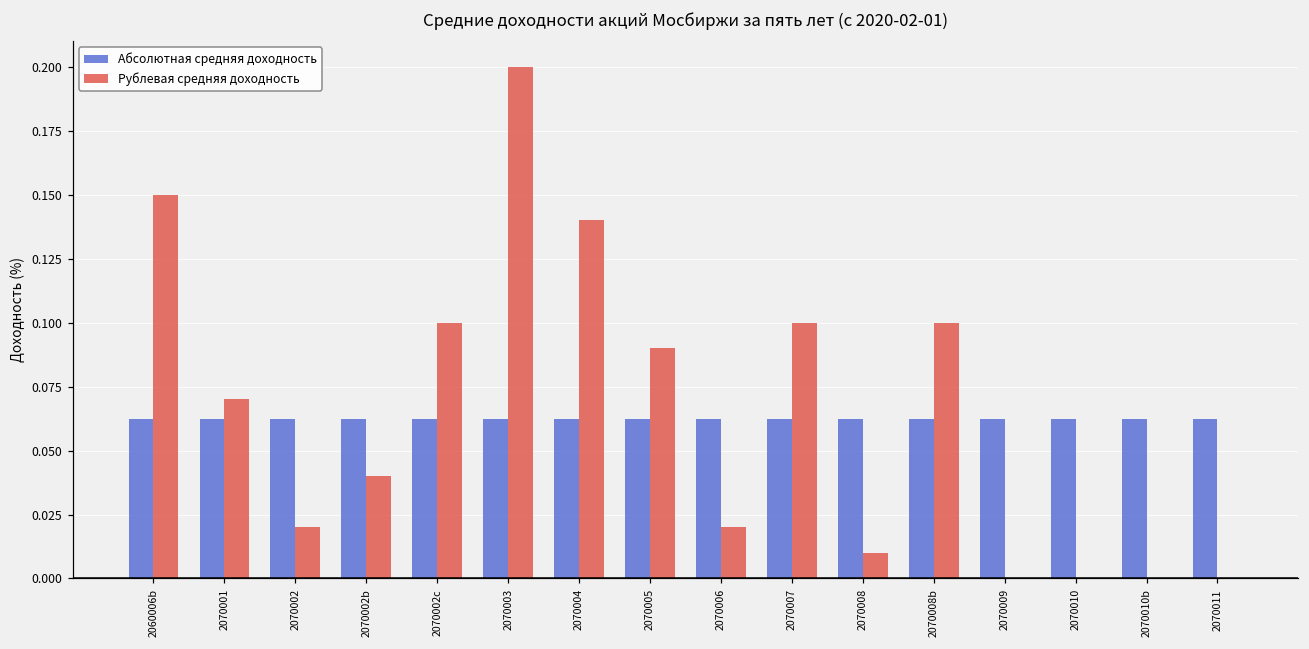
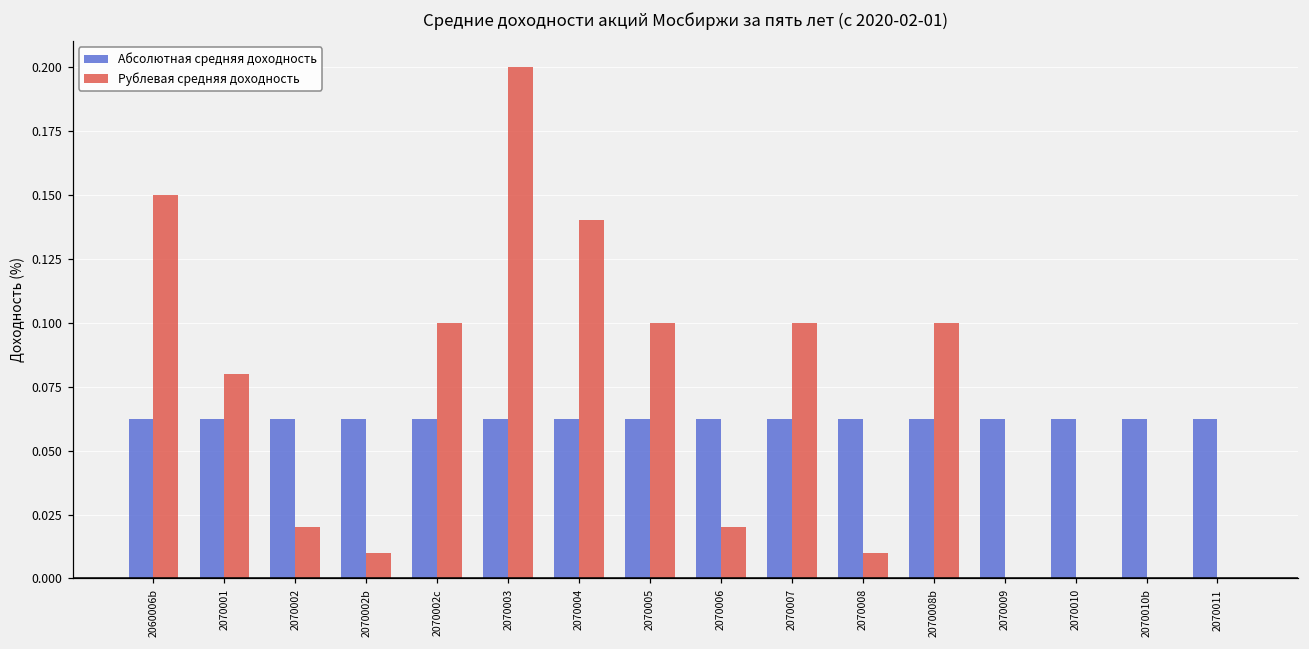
Рублевая средняя доходность, 2070001: 0.07 -> 0.08
Рублевая средняя доходность, 2070002b: 0.04 -> 0.01
Рублевая средняя доходность, 2070005: 0.09 -> 0.10
